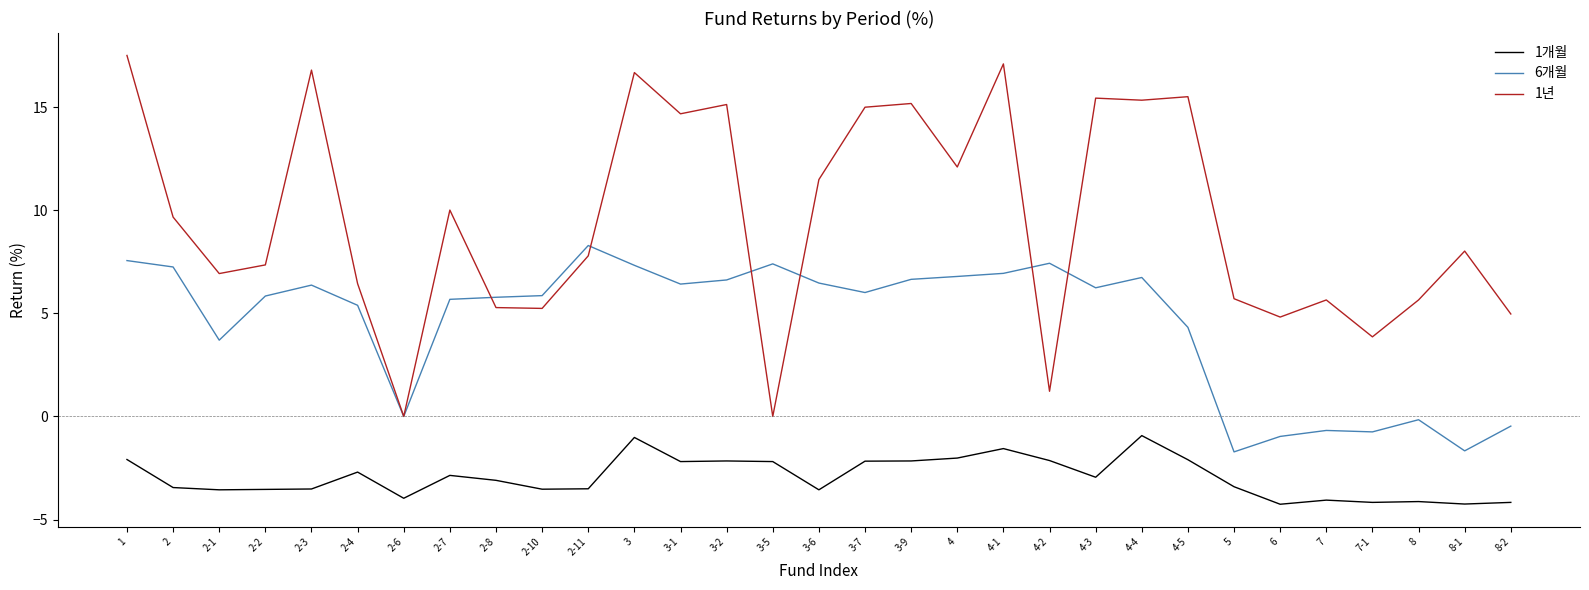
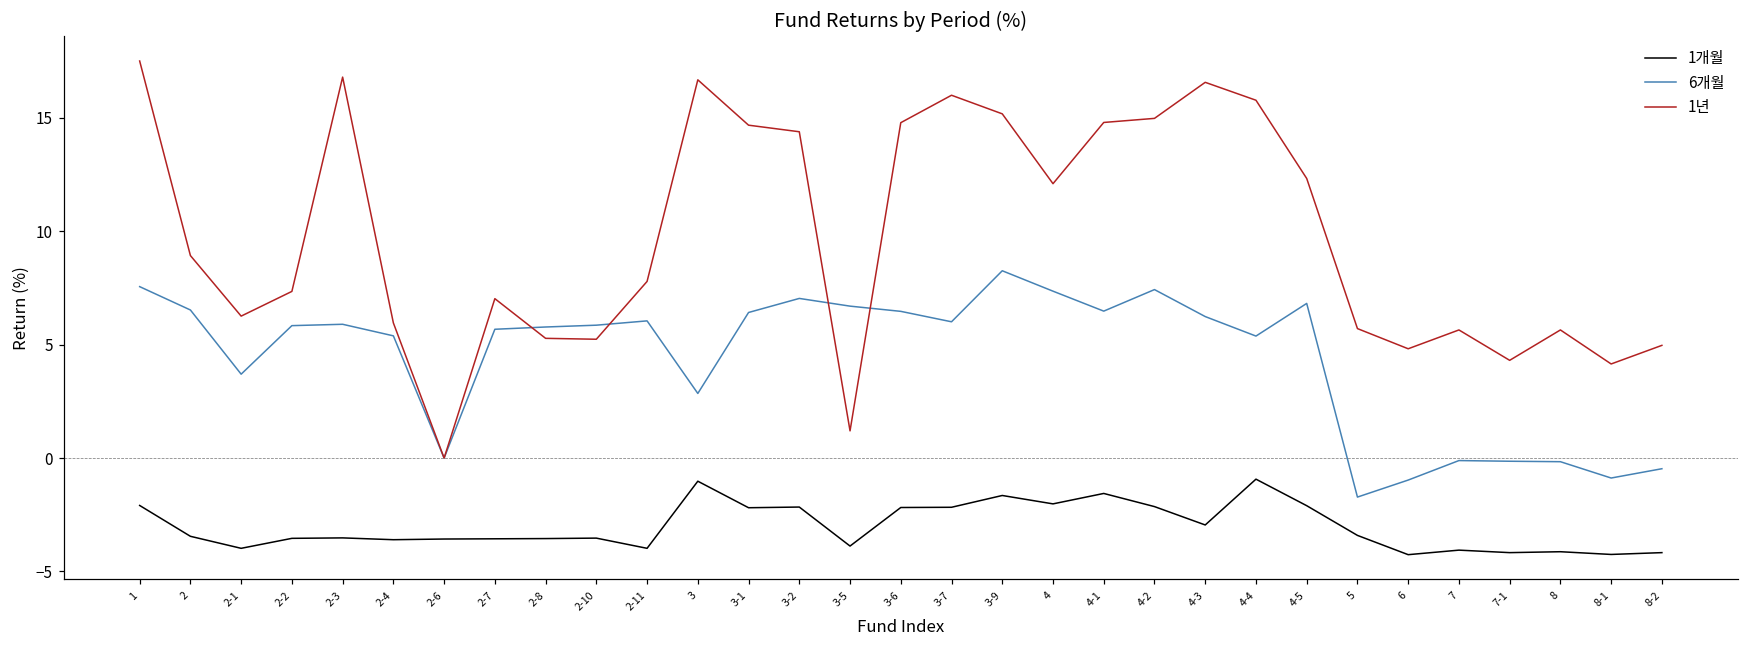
6개월, 2: 7.3 -> 6.5
1년, 2: 9.7 -> 8.9
1개월, 2-1: -3.6 -> -4.0
1년, 2-1: 6.9 -> 6.3
6개월, 2-3: 6.4 -> 5.9
1개월, 2-4: -2.7 -> -3.6
1년, 2-4: 6.4 -> 6.0
1개월, 2-6: -4.0 -> -3.6
1개월, 2-7: -2.9 -> -3.6
1년, 2-7: 10.0 -> 7.0
1개월, 2-8: -3.1 -> -3.6
1개월, 2-11: -3.5 -> -4.0
6개월, 2-11: 8.3 -> 6.1
6개월, 3: 7.3 -> 2.9
6개월, 3-2: 6.6 -> 7.0
1년, 3-2: 15.1 -> 14.4
1개월, 3-5: -2.2 -> -3.9
6개월, 3-5: 7.4 -> 6.7
1년, 3-5: 0.0 -> 1.2
1개월, 3-6: -3.6 -> -2.2
1년, 3-6: 11.5 -> 14.8
1년, 3-7: 15 -> 16
1개월, 3-9: -2.2 -> -1.7
6개월, 3-9: 6.7 -> 8.3
6개월, 4: 6.8 -> 7.4
6개월, 4-1: 6.9 -> 6.5
1년, 4-1: 17.1 -> 14.8
1년, 4-2: 1.2 -> 15.0
1년, 4-3: 15.4 -> 16.6
6개월, 4-4: 6.7 -> 5.4
1년, 4-4: 15.3 -> 15.8
6개월, 4-5: 4.3 -> 6.8
1년, 4-5: 15.5 -> 12.3
6개월, 7: -0.7 -> -0.1
6개월, 7-1: -0.8 -> -0.1
1년, 7-1: 3.9 -> 4.3
6개월, 8-1: -1.7 -> -0.9
1년, 8-1: 8.0 -> 4.2
